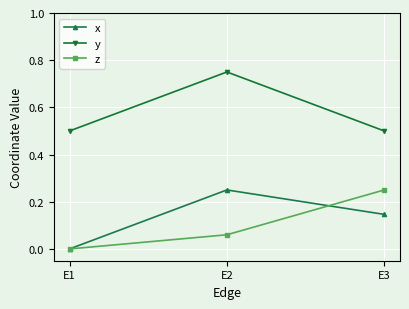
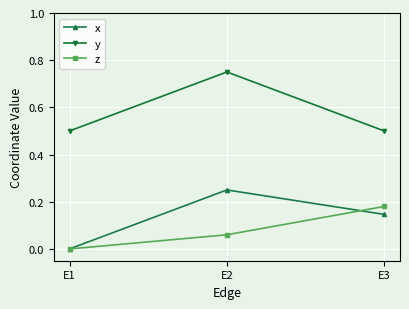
z, E3: 0.25 -> 0.18
